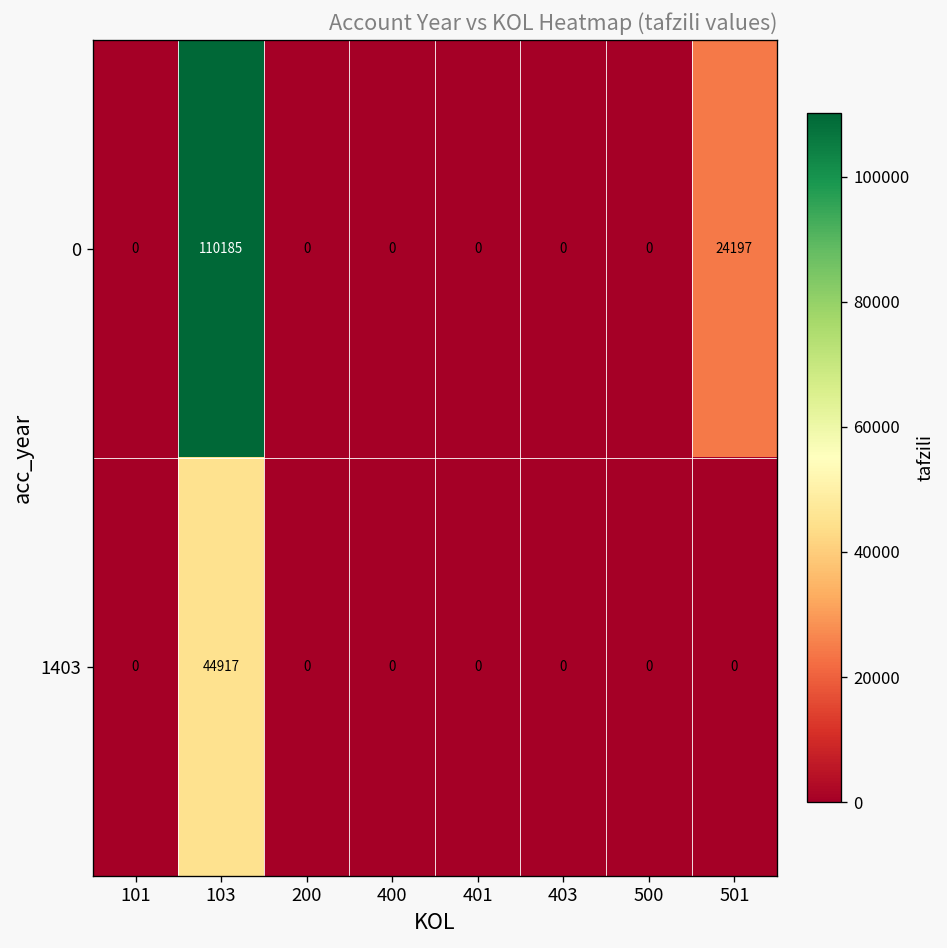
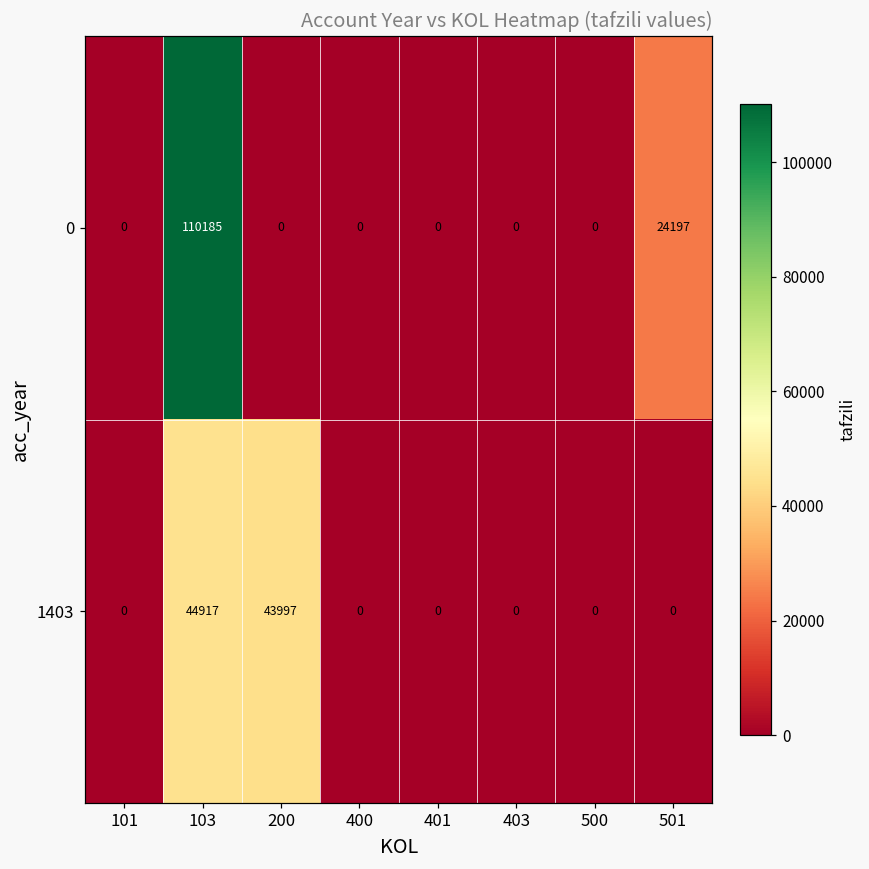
1403, 200: 0 -> 43997
